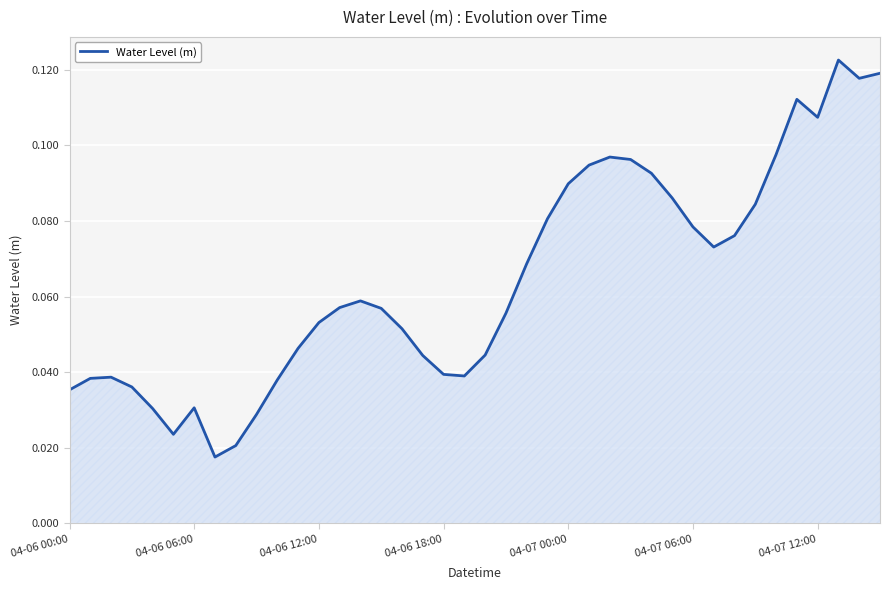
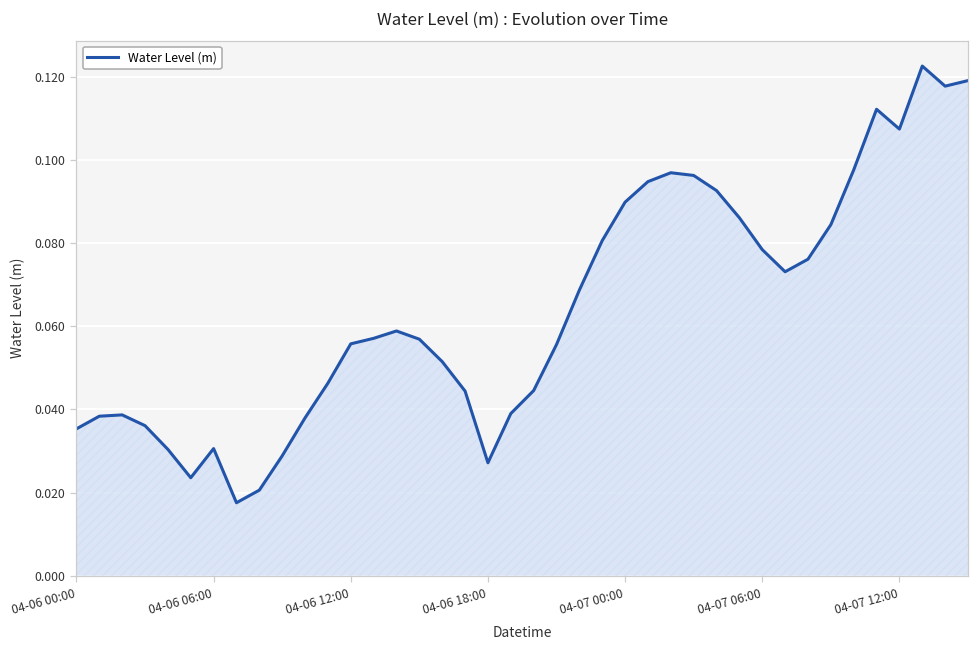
04-06 12:00: 0.053 -> 0.056
04-06 18:00: 0.039 -> 0.027
